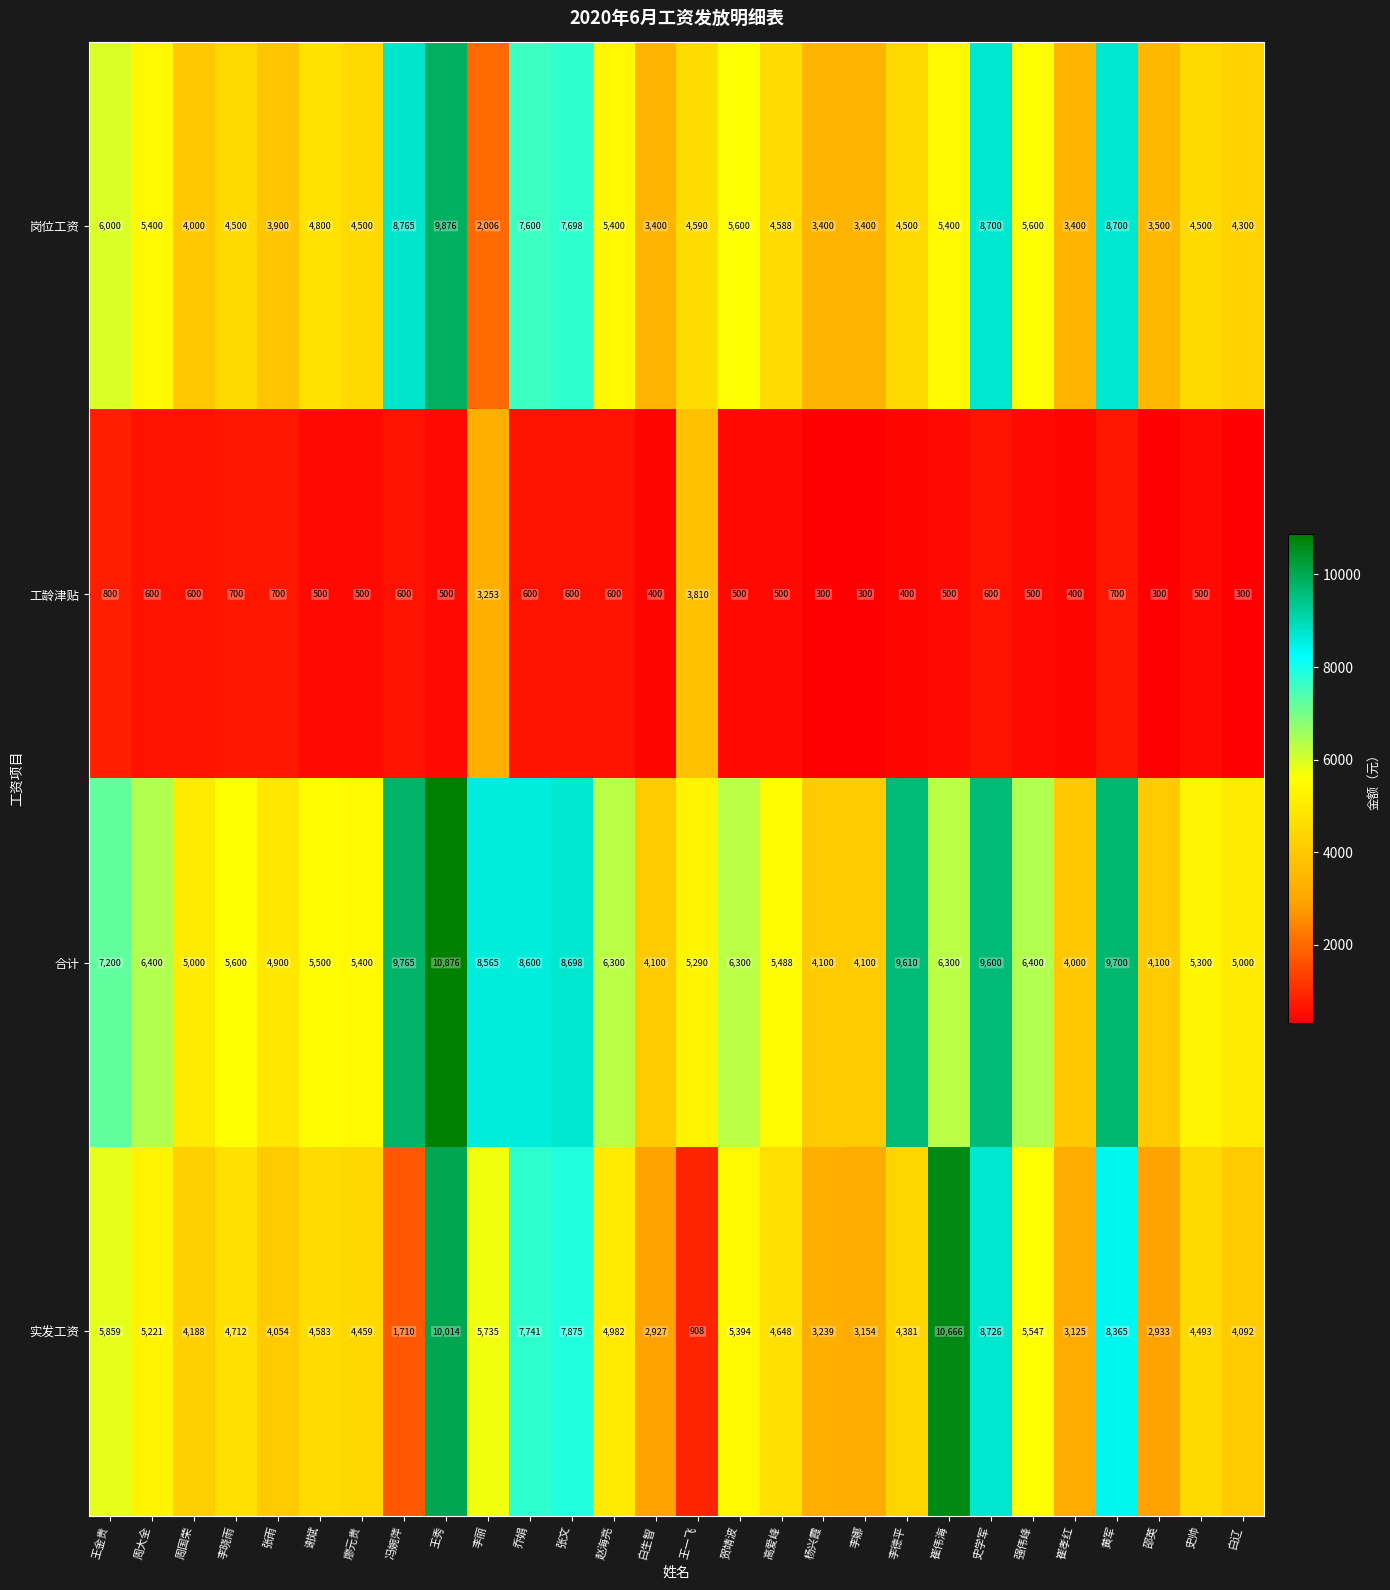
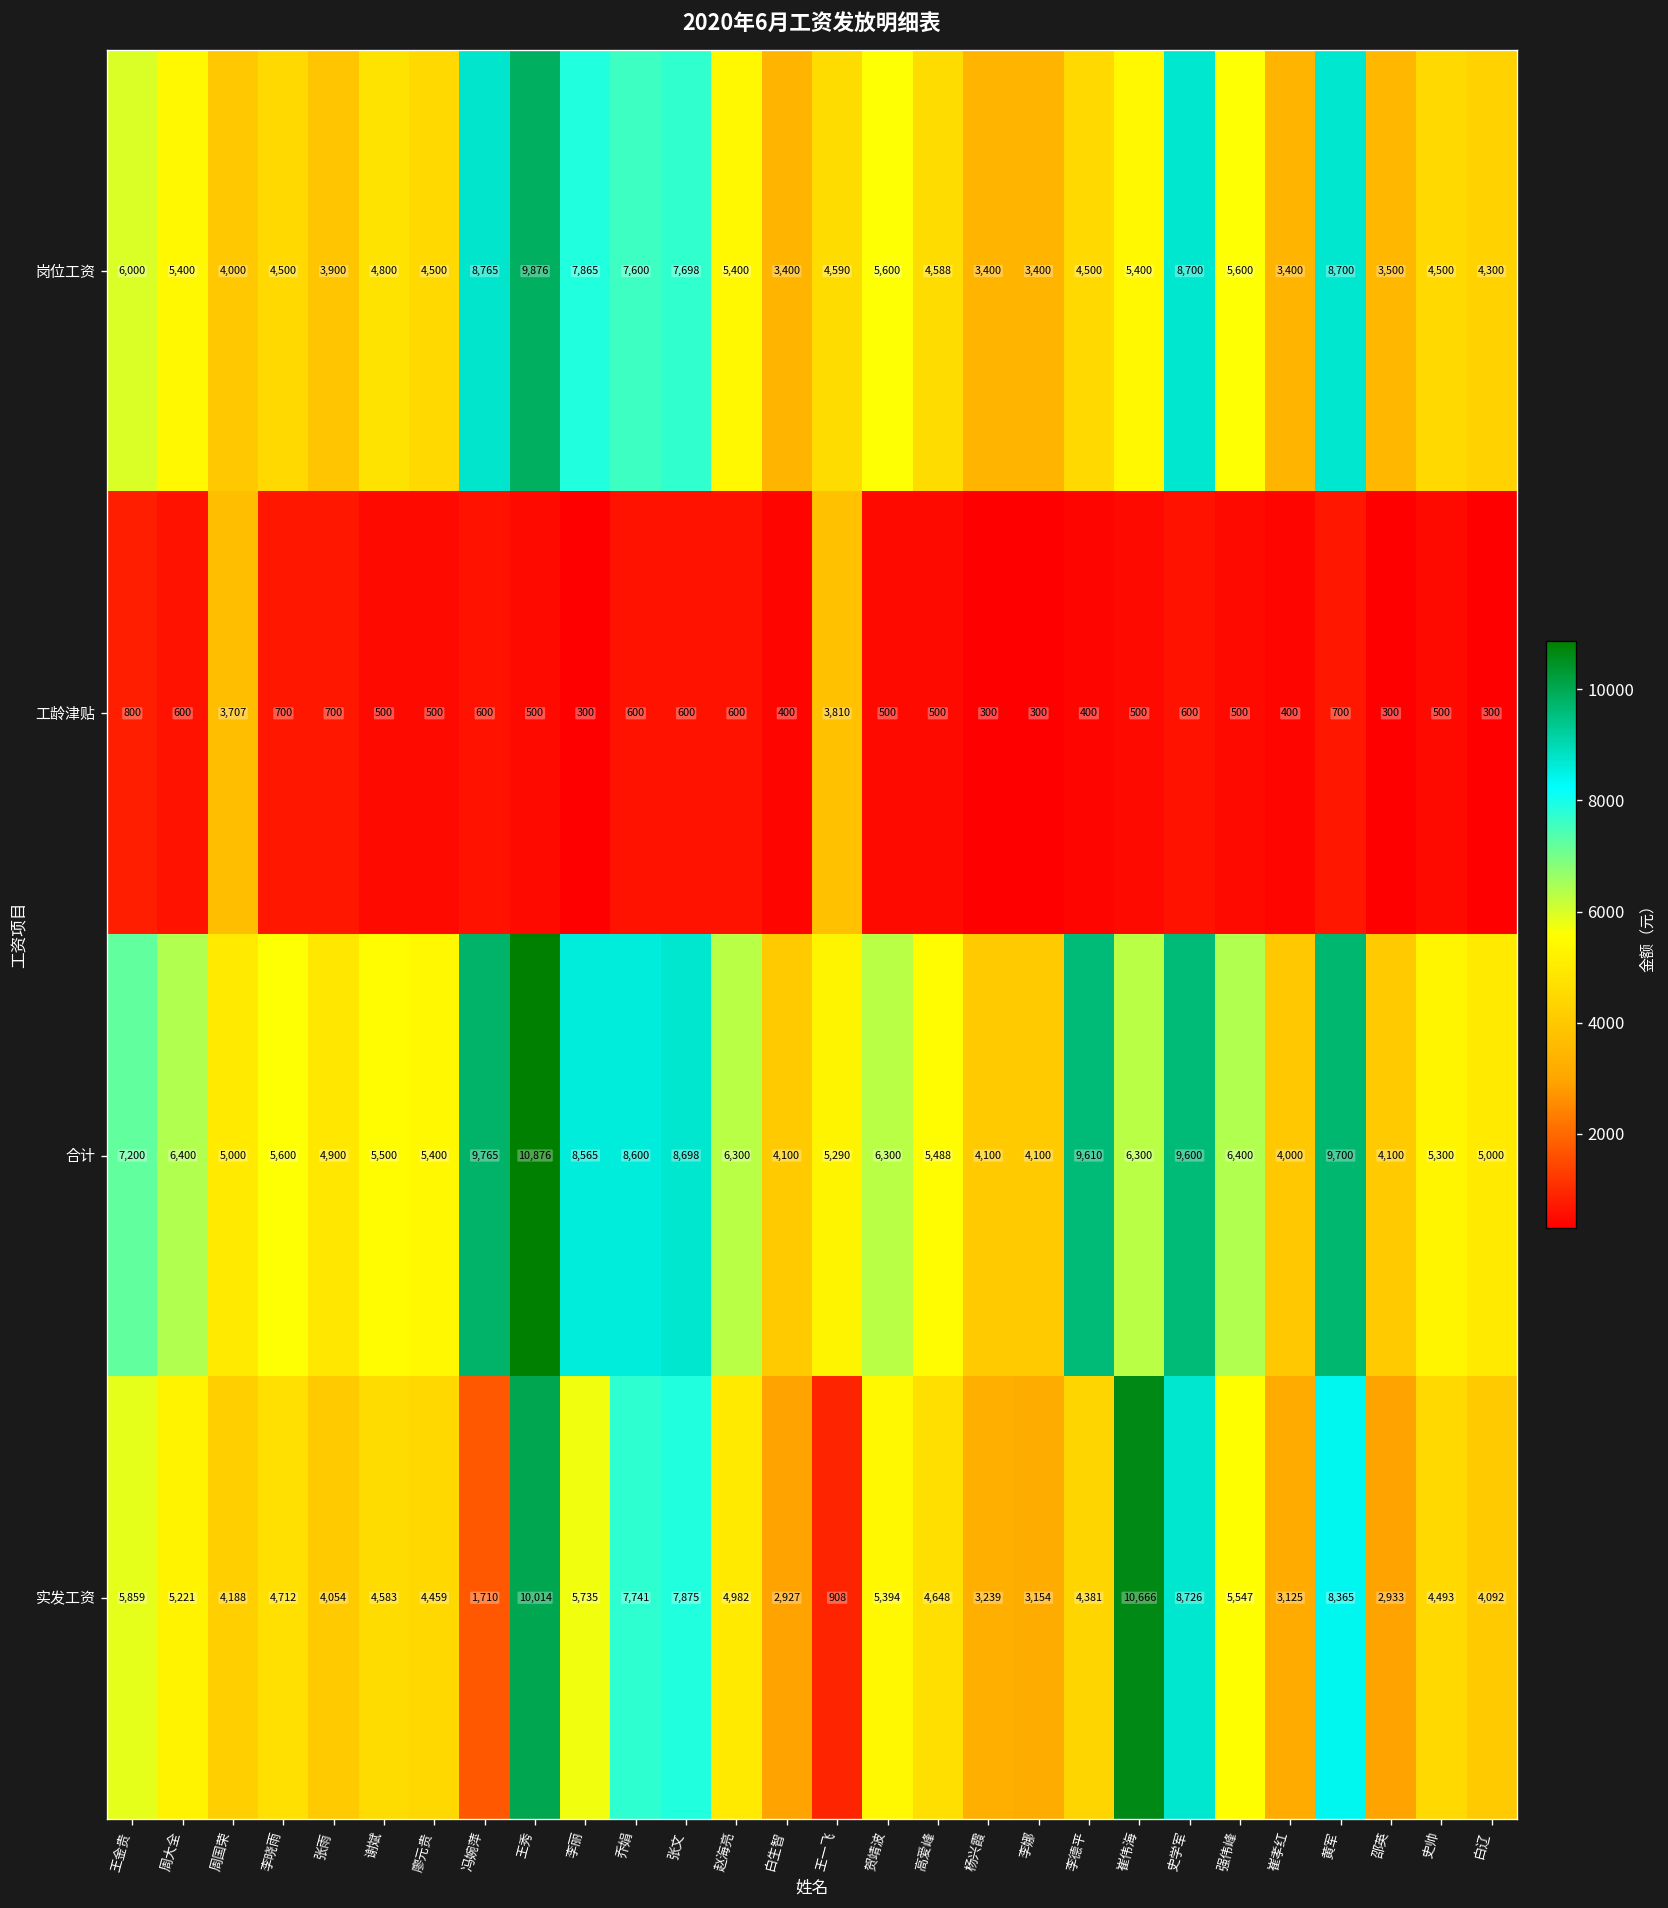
岗位工资, 李丽: 2,006 -> 7,865
工龄津贴, 周国荣: 600 -> 3,707
工龄津贴, 李丽: 3,253 -> 300
